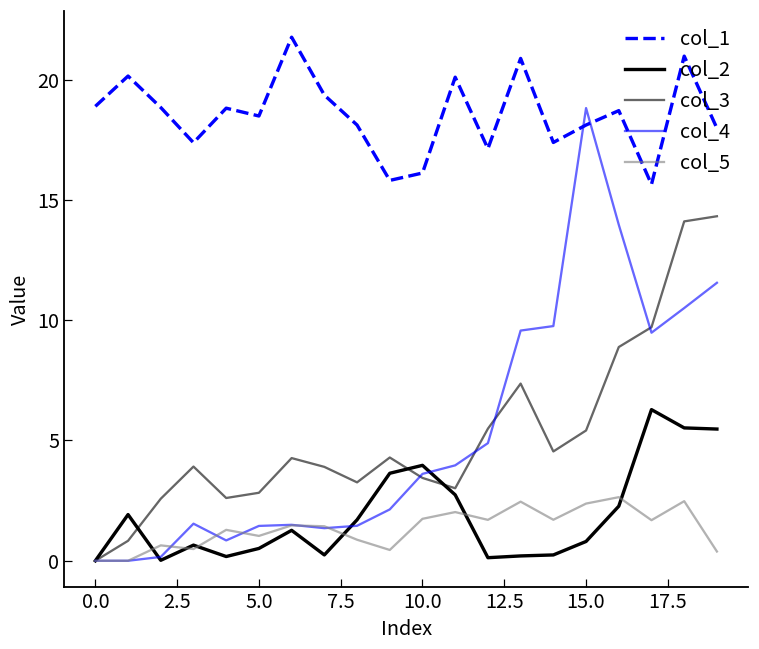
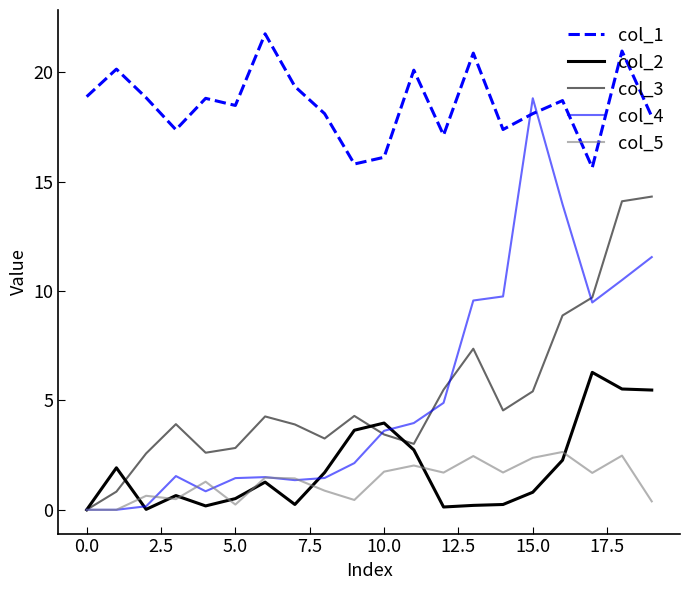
col_5, 5.0: 1.0 -> 0.2
